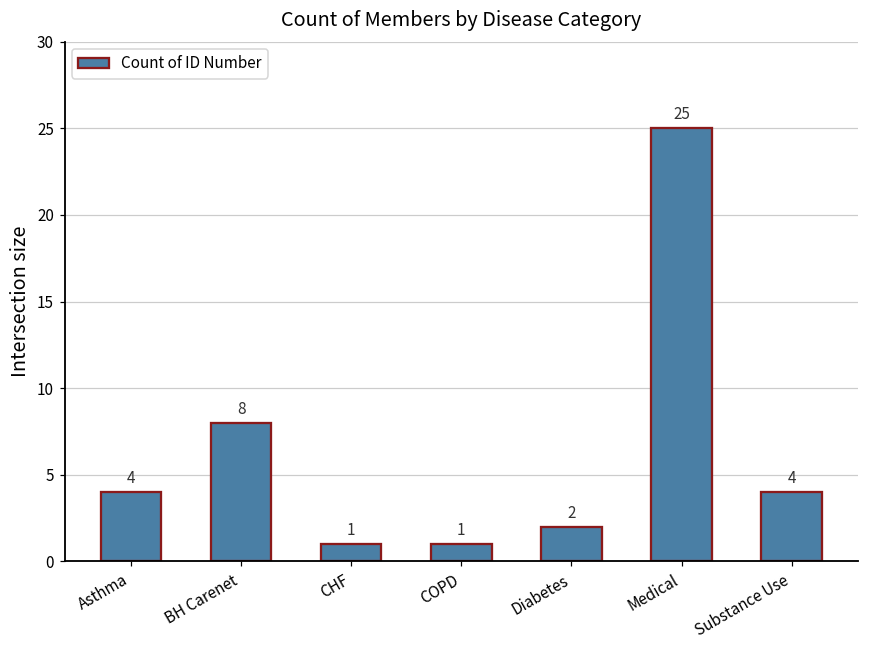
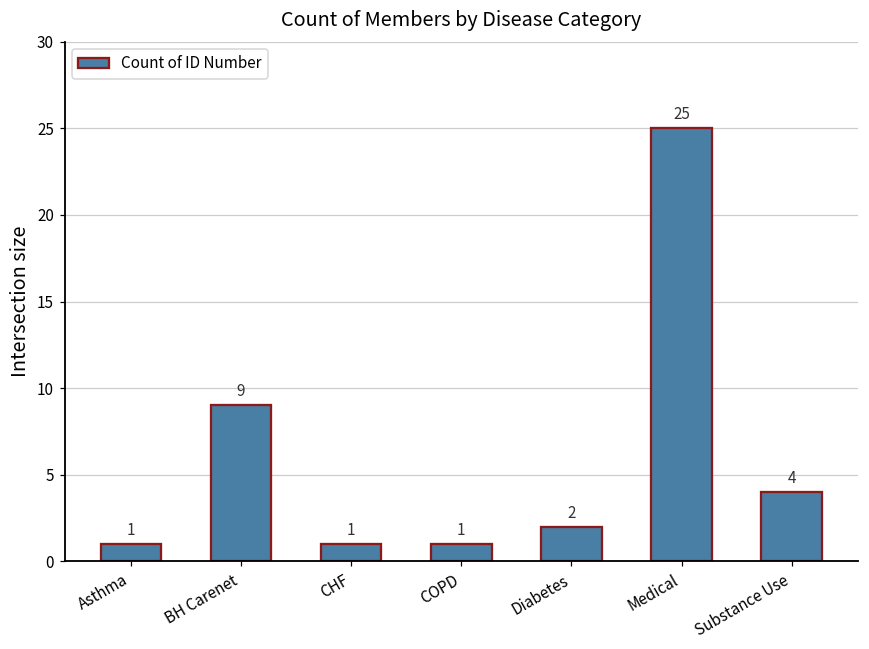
Asthma: 4 -> 1
BH Carenet: 8 -> 9
